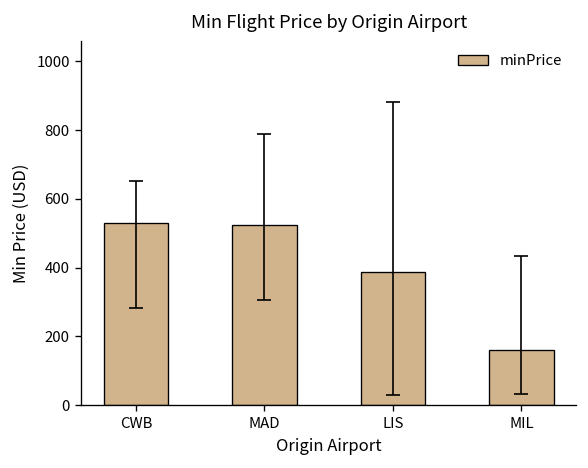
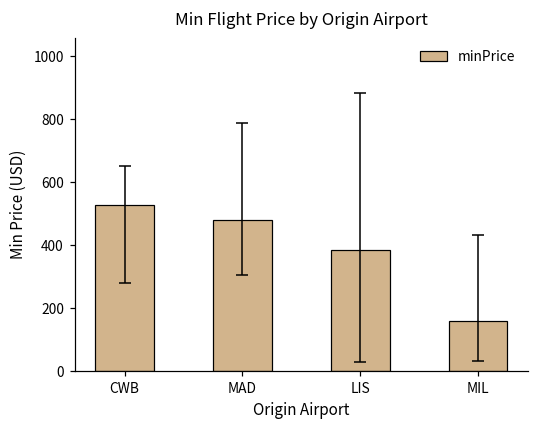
minPrice, MAD: 520 -> 480
